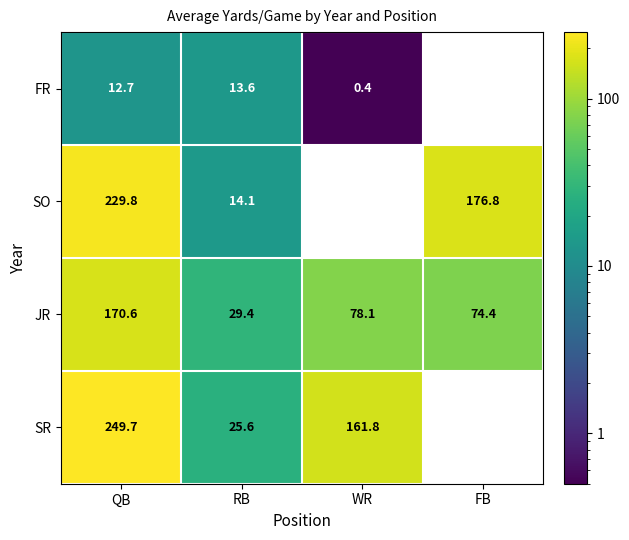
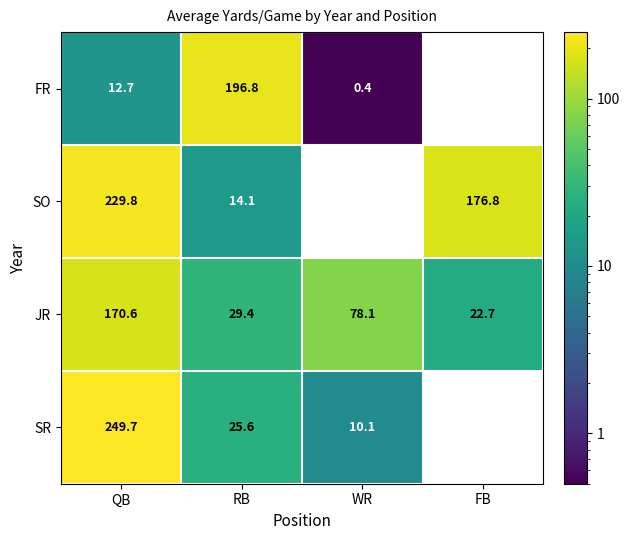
FR, RB: 13.6 -> 196.8
JR, FB: 74.4 -> 22.7
SR, WR: 161.8 -> 10.1
